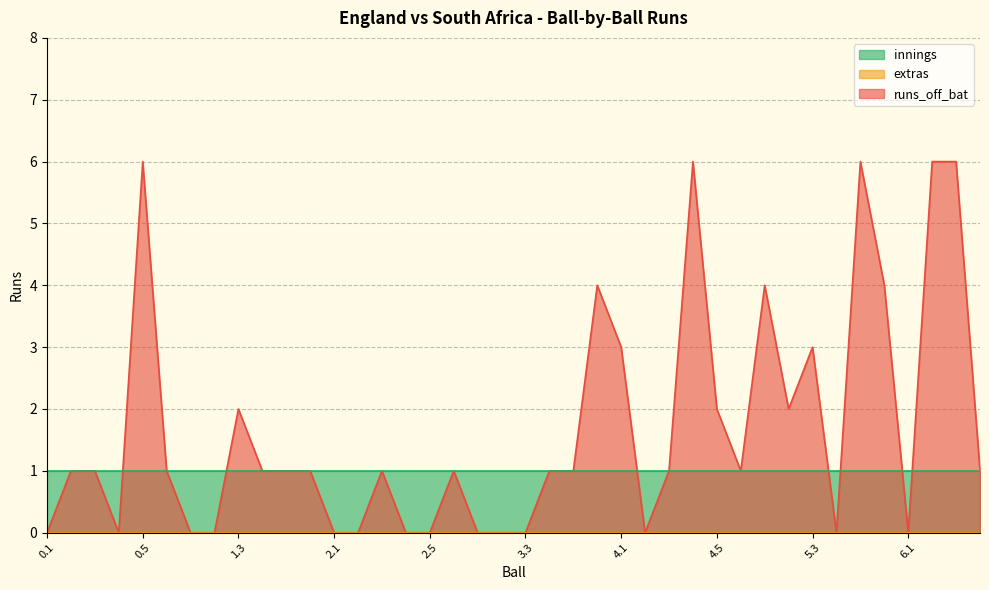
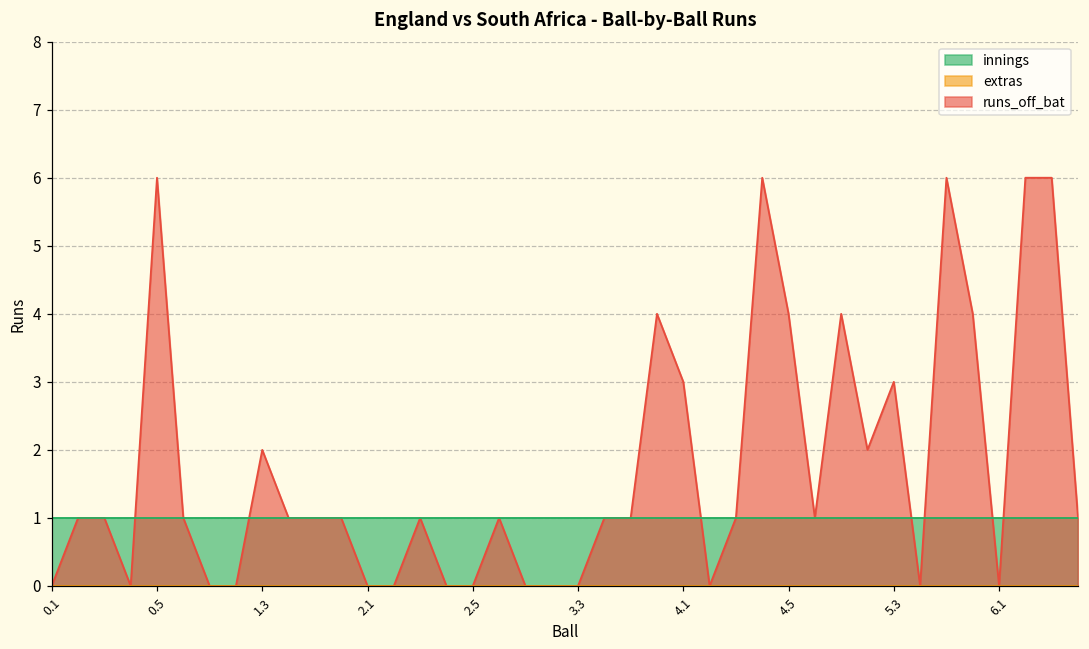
runs_off_bat, 4.5: 2 -> 4
